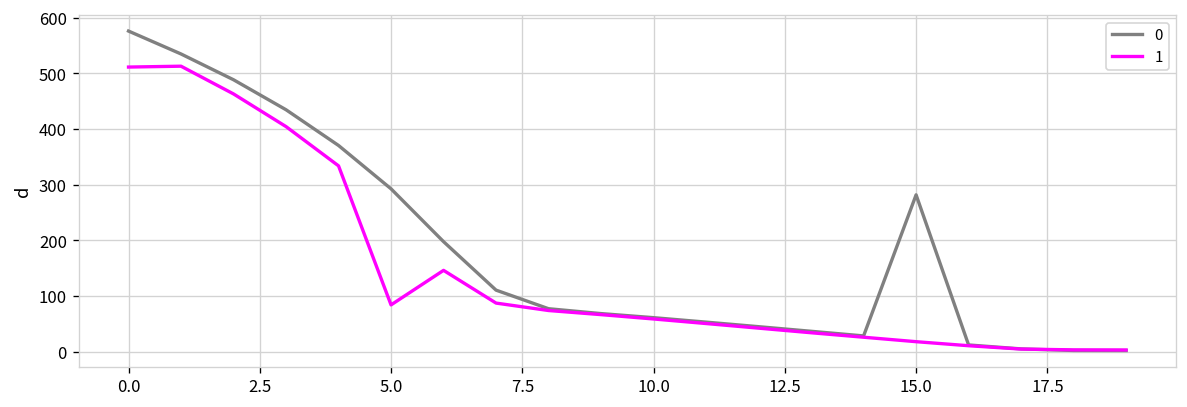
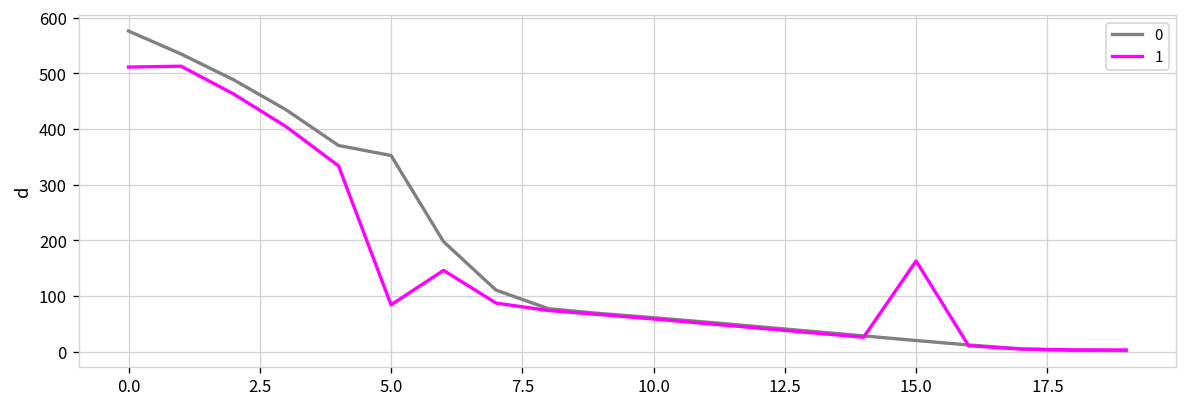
0, 5.0: 290 -> 350
0, 15.0: 280 -> 20
1, 15.0: 20 -> 160
